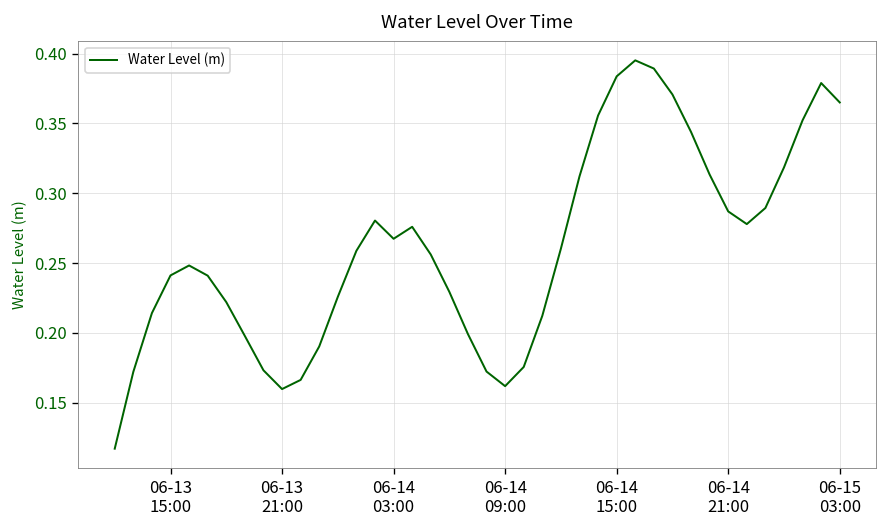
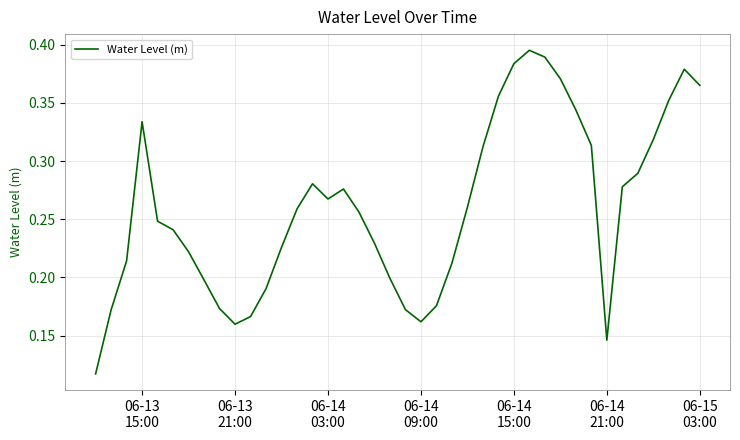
06-13 15:00: 0.241 -> 0.334
06-14 21:00: 0.287 -> 0.146
